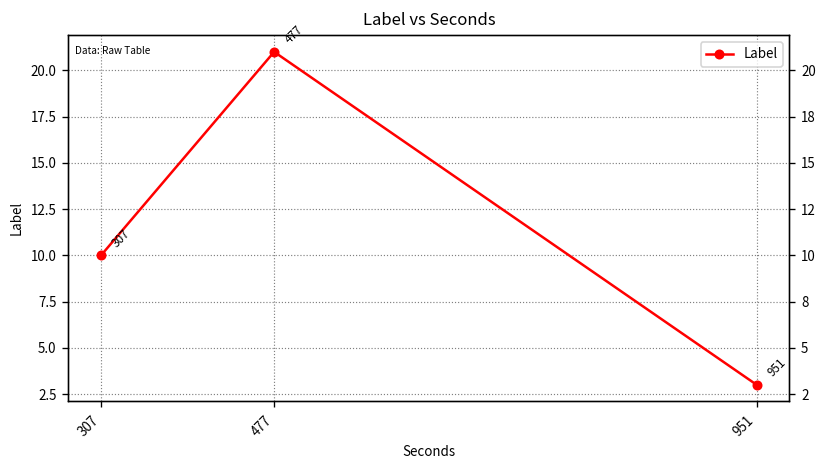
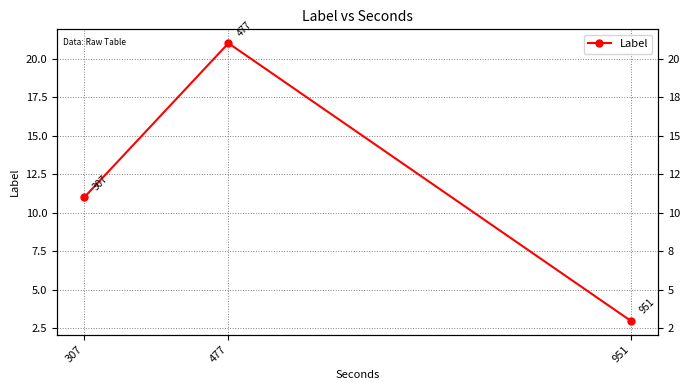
307: 10 -> 11
